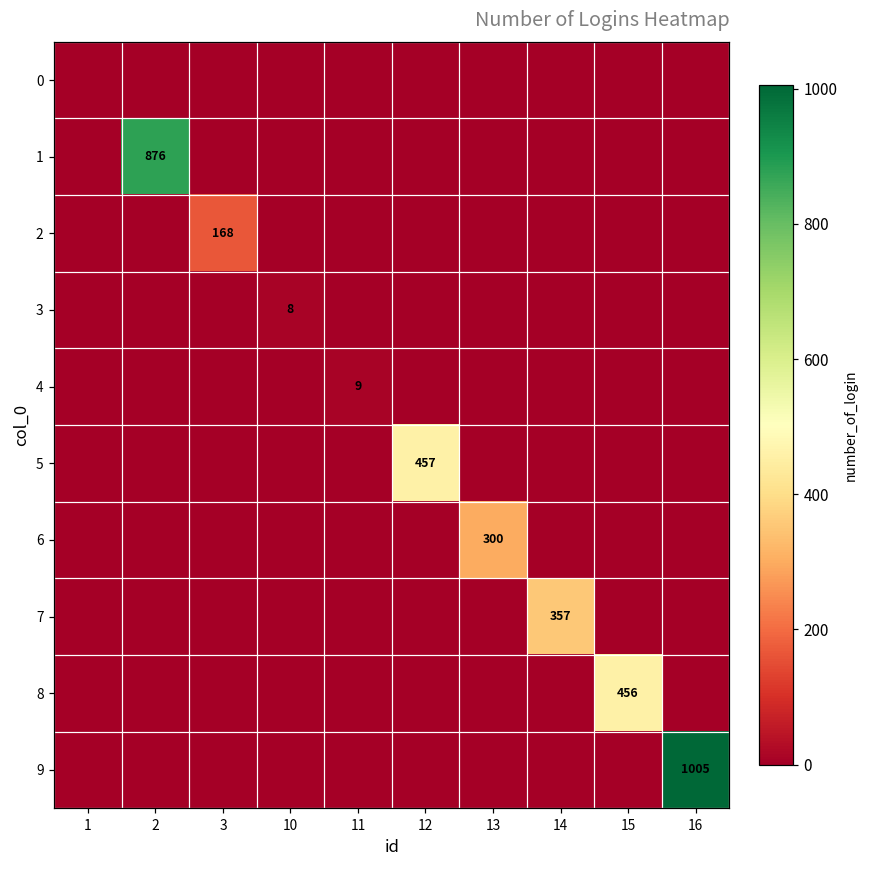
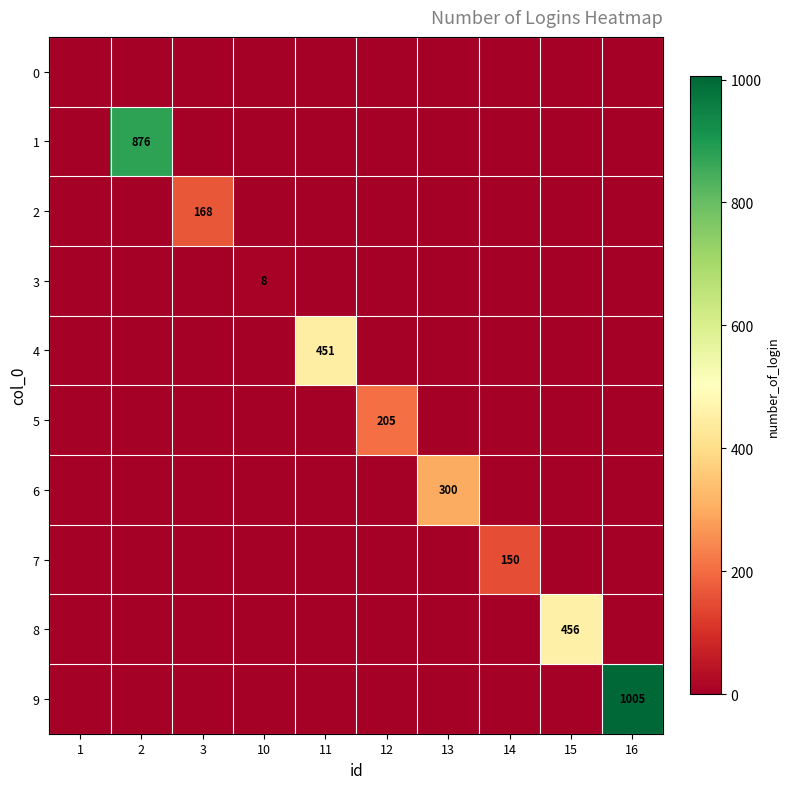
4, 11: 9 -> 451
5, 12: 457 -> 205
7, 14: 357 -> 150
